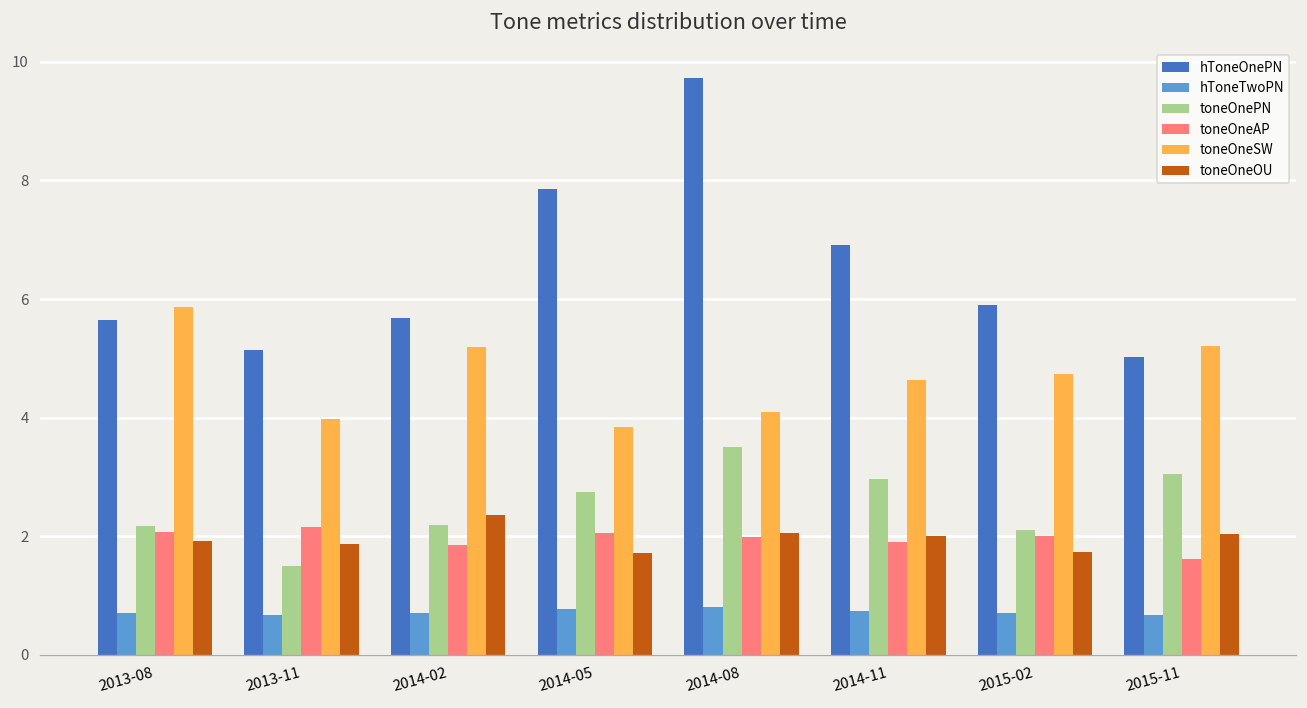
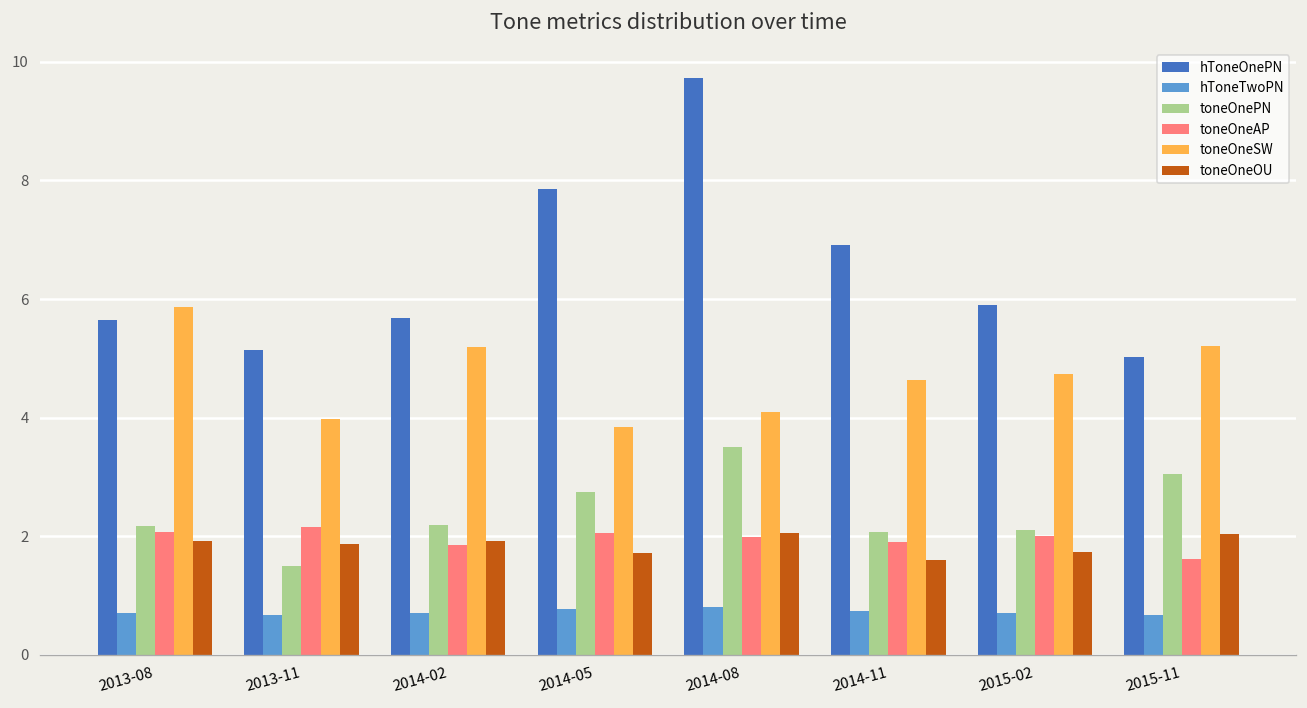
toneOneOU, 2014-02: 2.4 -> 1.9
toneOnePN, 2014-11: 3.0 -> 2.1
toneOneOU, 2014-11: 2.0 -> 1.6
